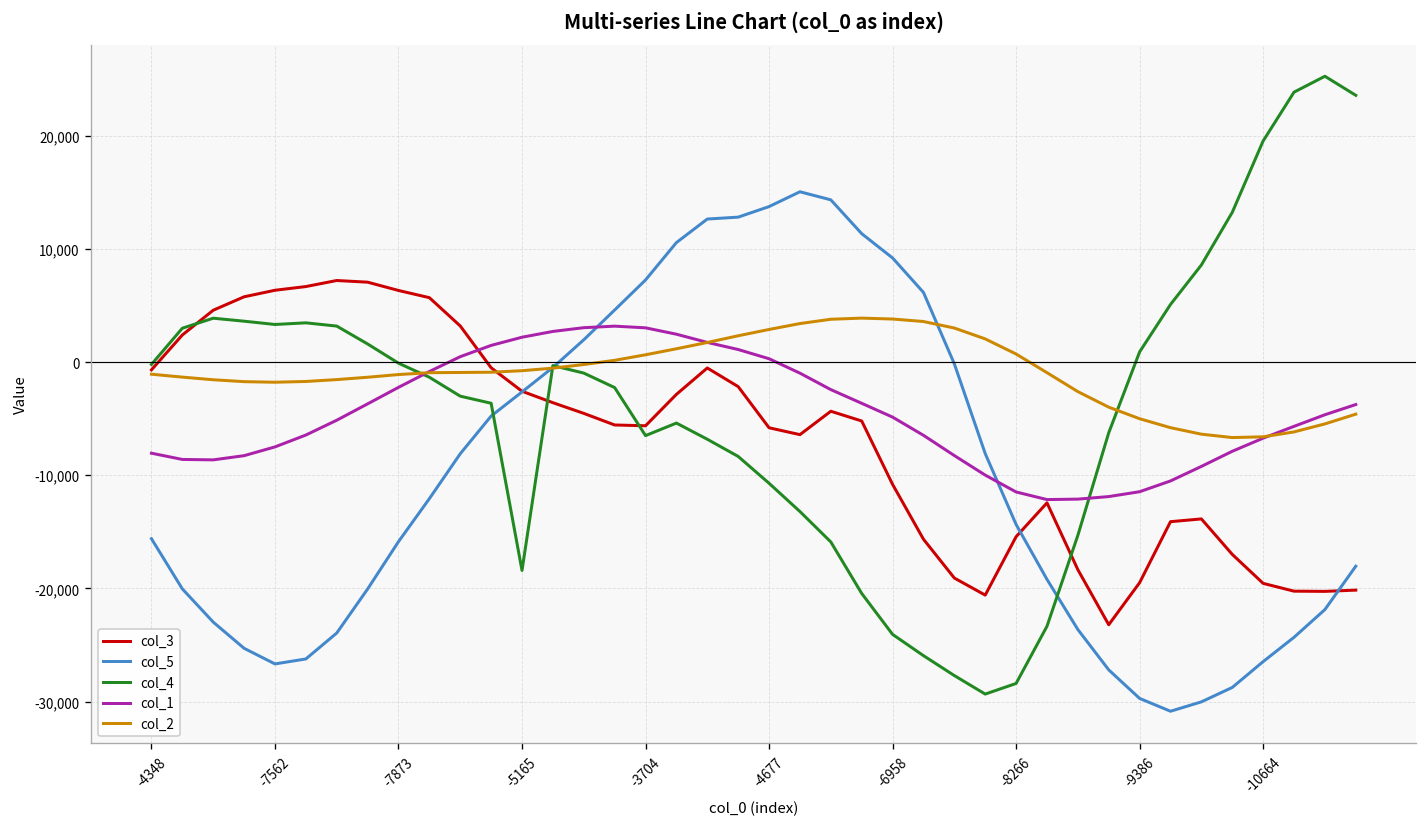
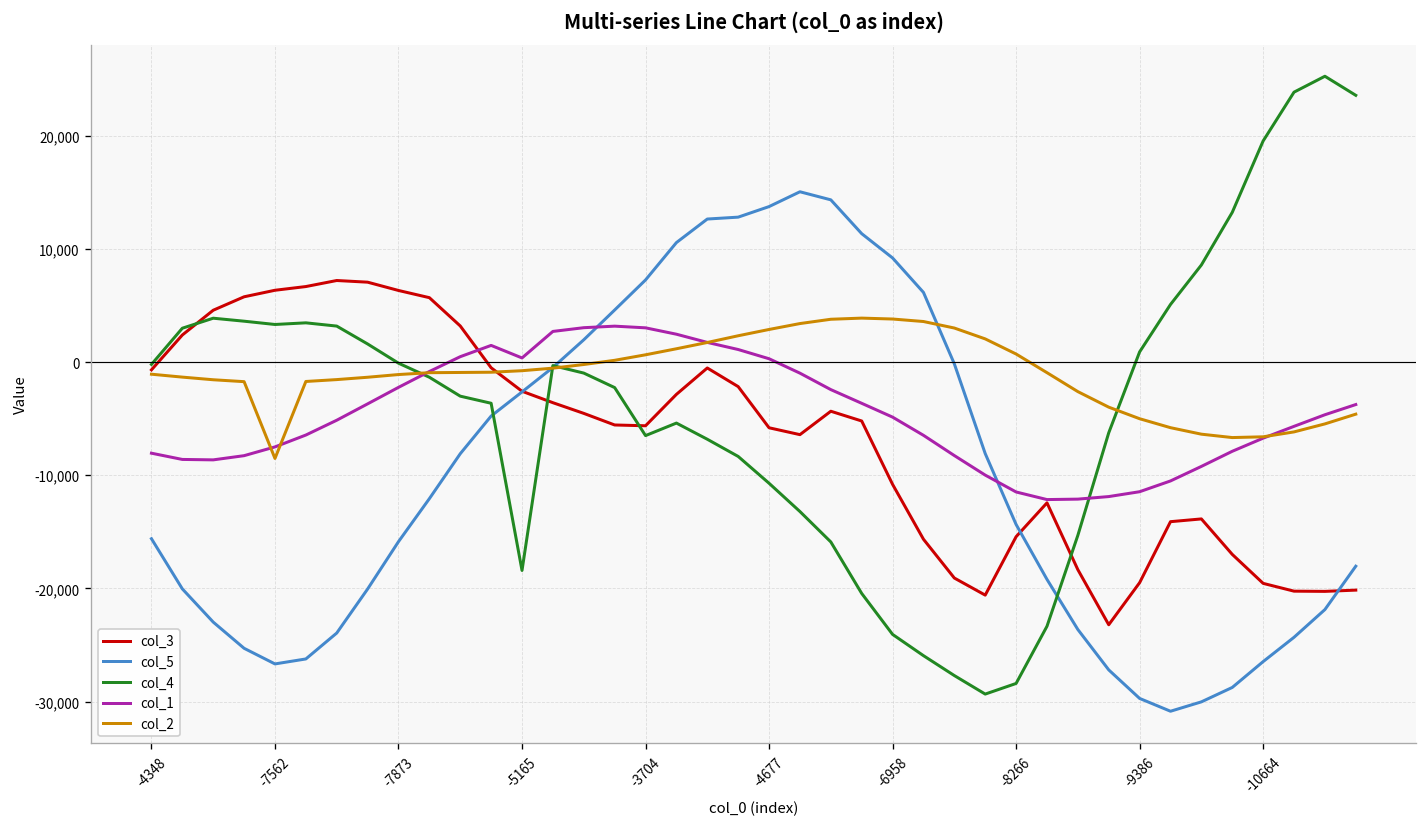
col_2, -7562: -2,000 -> -9,000
col_1, -5165: 2,000 -> 0
